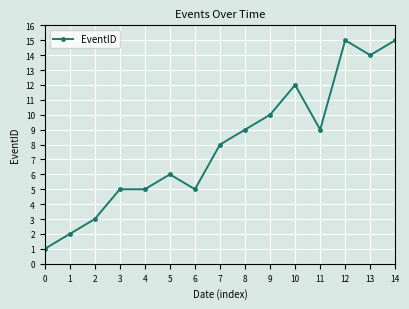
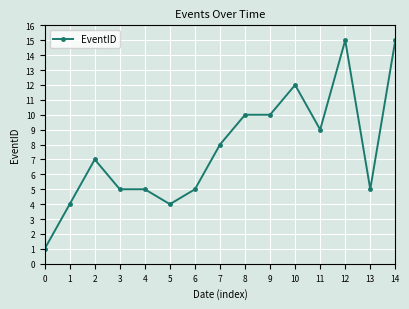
1: 2 -> 4
2: 3 -> 7
5: 6 -> 4
8: 9 -> 10
13: 14 -> 5
